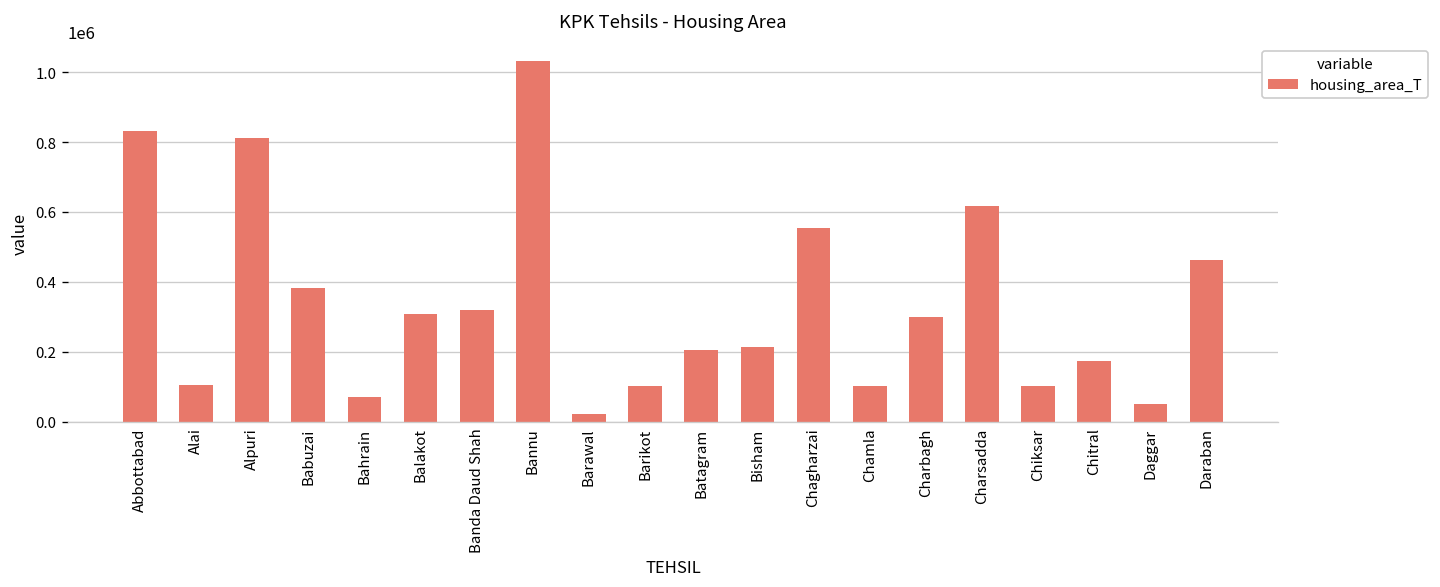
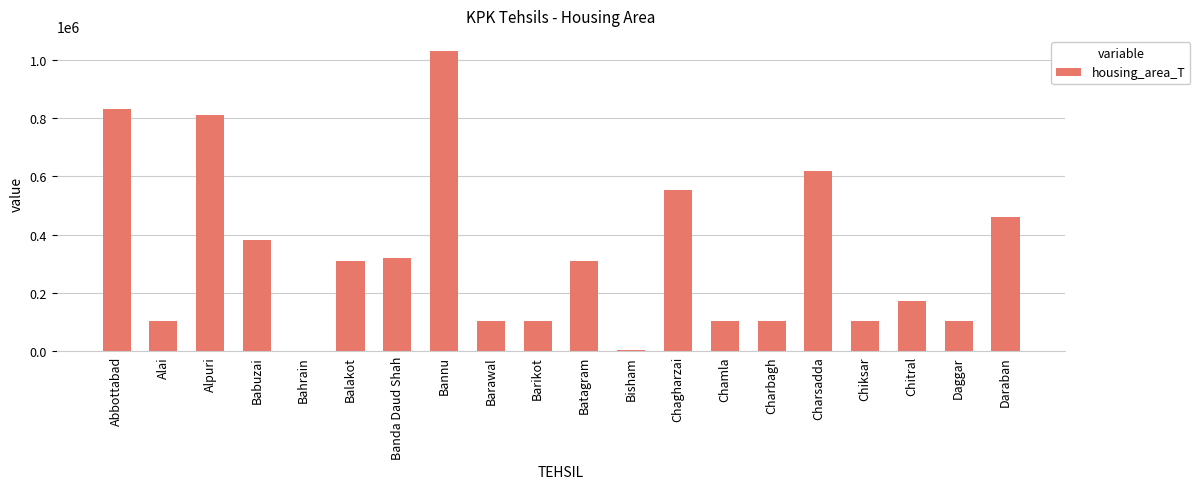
Bahrain: 70000 -> 0
Barawal: 20000 -> 100000
Batagram: 200000 -> 310000
Bisham: 210000 -> 0
Charbagh: 300000 -> 100000
Daggar: 50000 -> 100000
